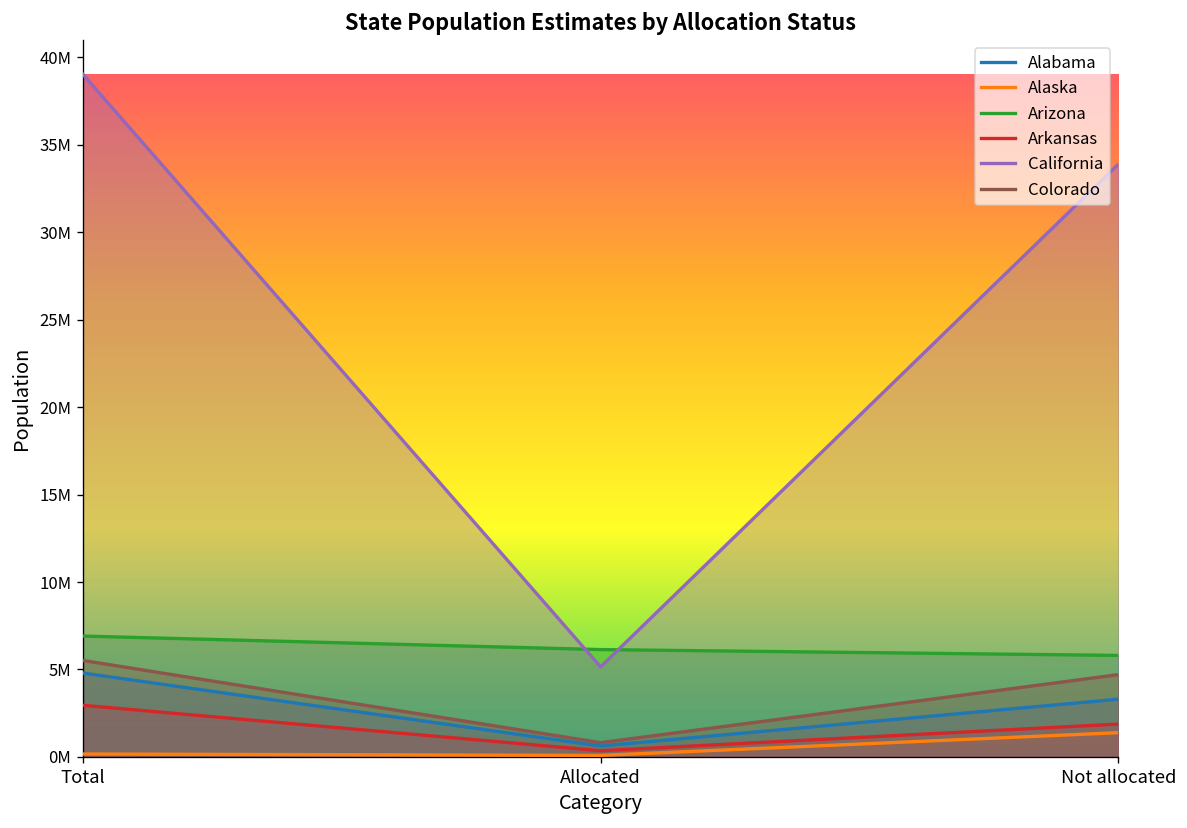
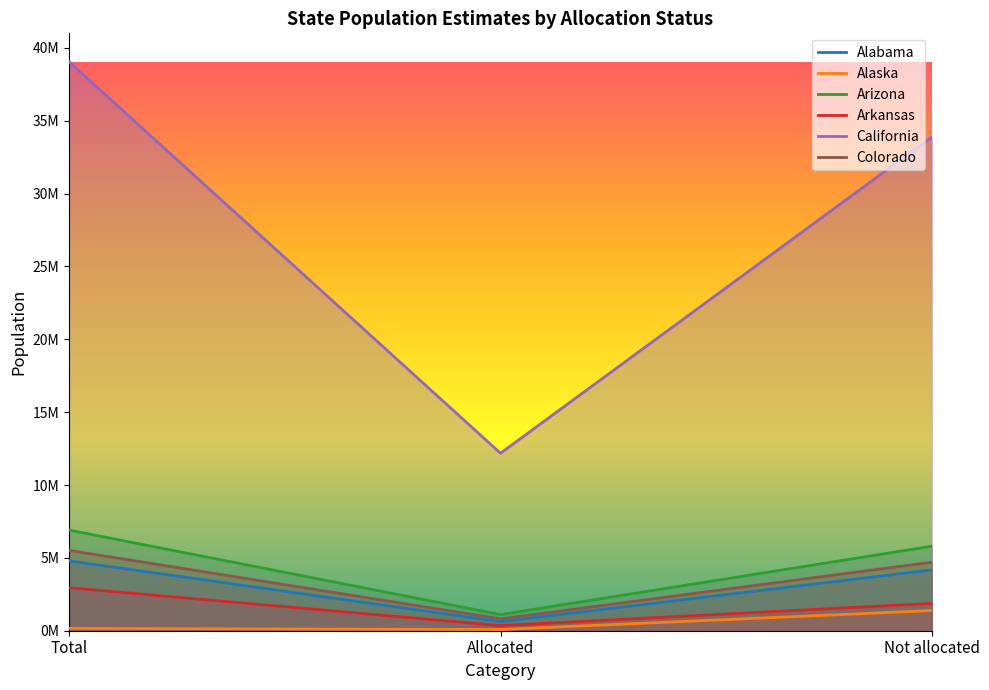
Arizona, Allocated: 6100000 -> 1100000
California, Allocated: 5100000 -> 12200000
Alabama, Not allocated: 3300000 -> 4200000
